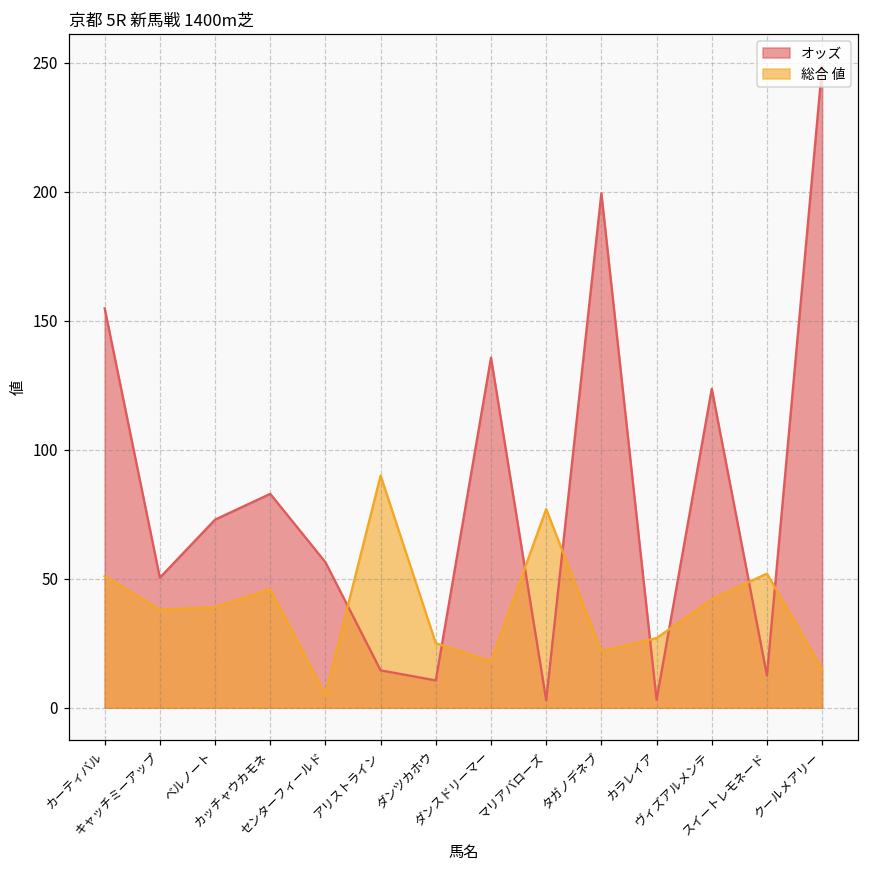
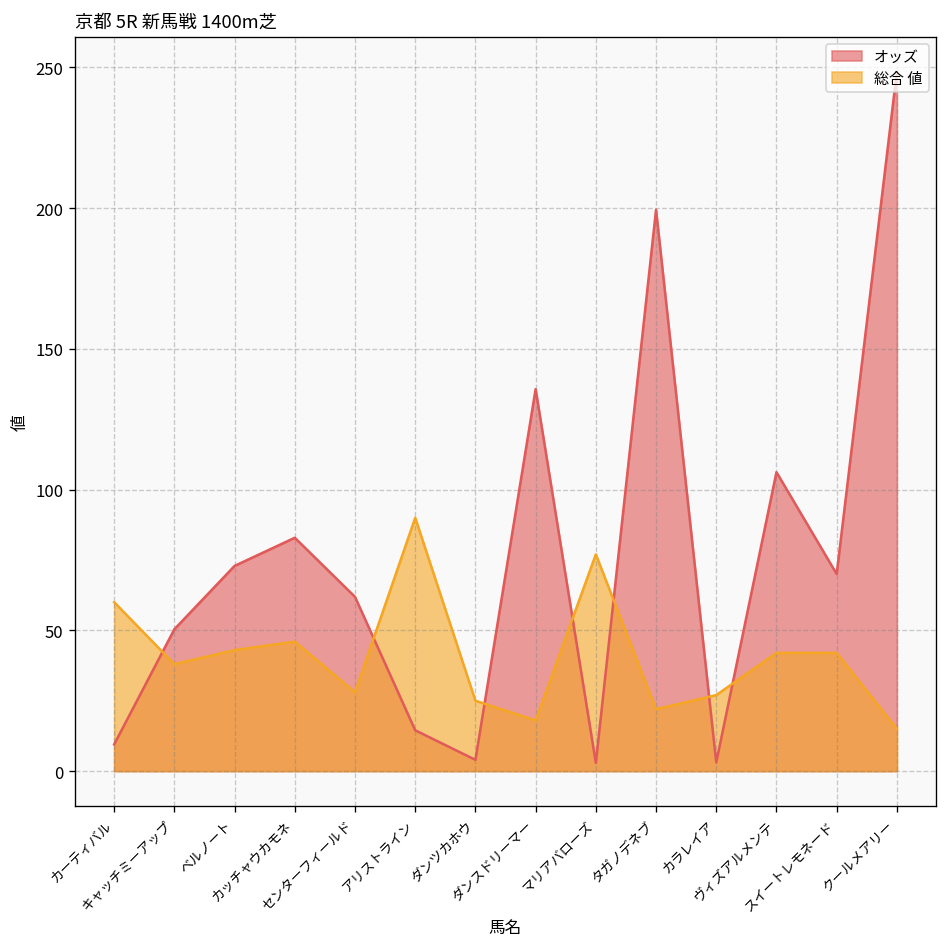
オッズ, カーティバル: 155 -> 10
総合 値, カーティバル: 51 -> 60
総合 値, ベルノート: 39 -> 43
オッズ, センターフィールド: 56 -> 62
総合 値, センターフィールド: 5 -> 28
オッズ, ダンツカホウ: 11 -> 4
オッズ, ヴィズアルメンテ: 124 -> 106
オッズ, スイートレモネード: 13 -> 70
総合 値, スイートレモネード: 52 -> 42
